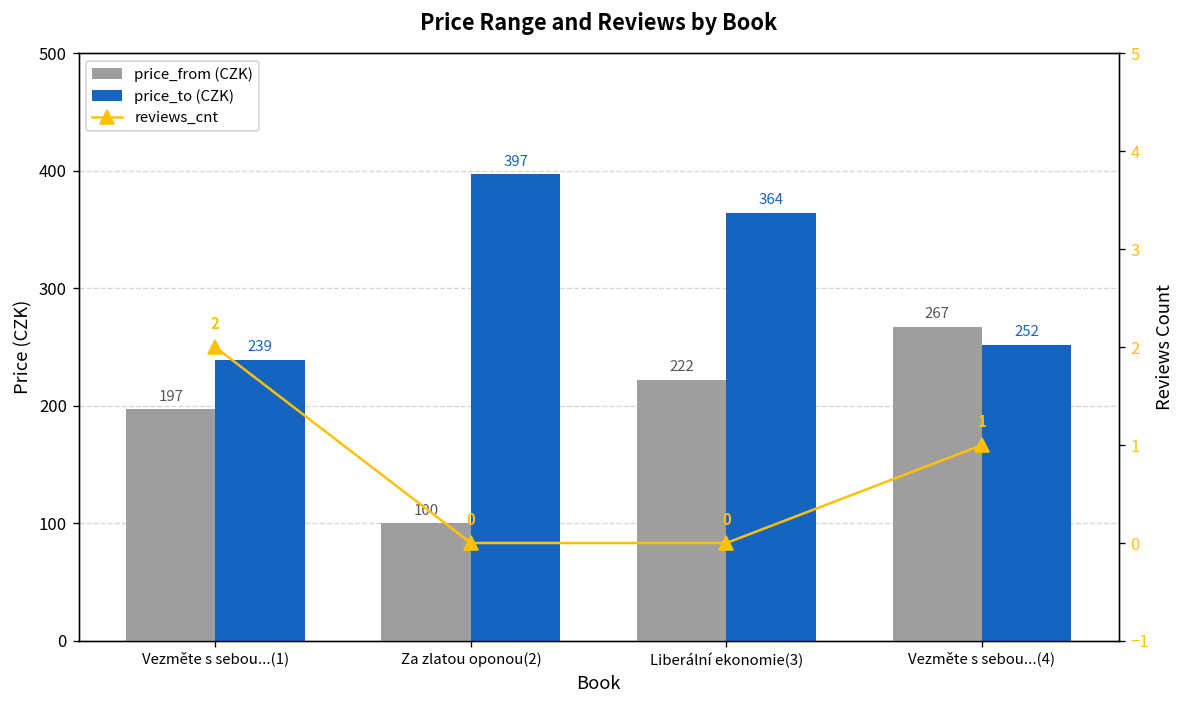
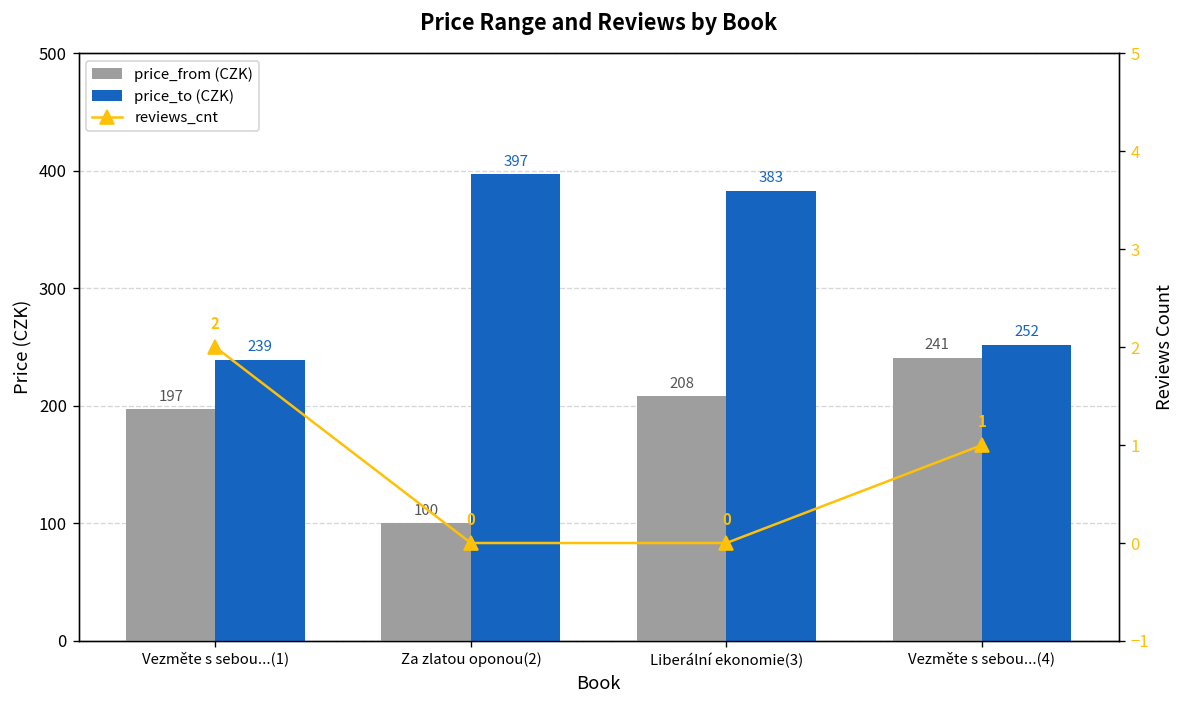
price_from (CZK), Liberální ekonomie(3): 222 -> 208
price_to (CZK), Liberální ekonomie(3): 364 -> 383
price_from (CZK), Vezměte s sebou...(4): 267 -> 241
